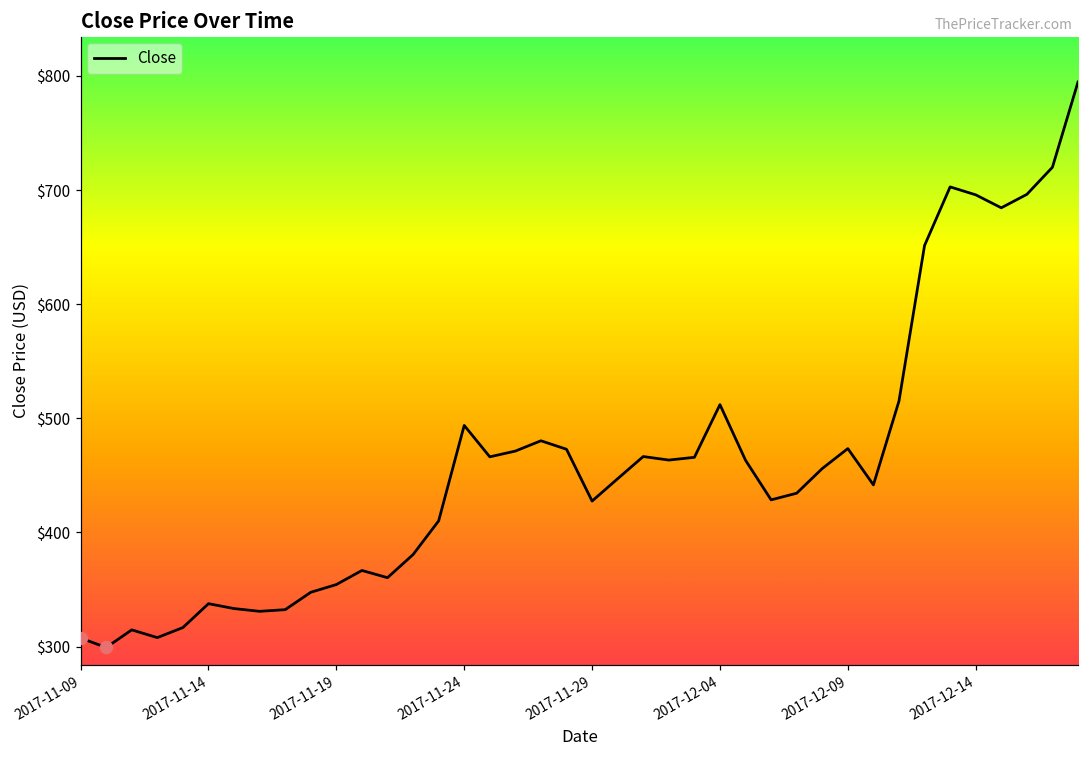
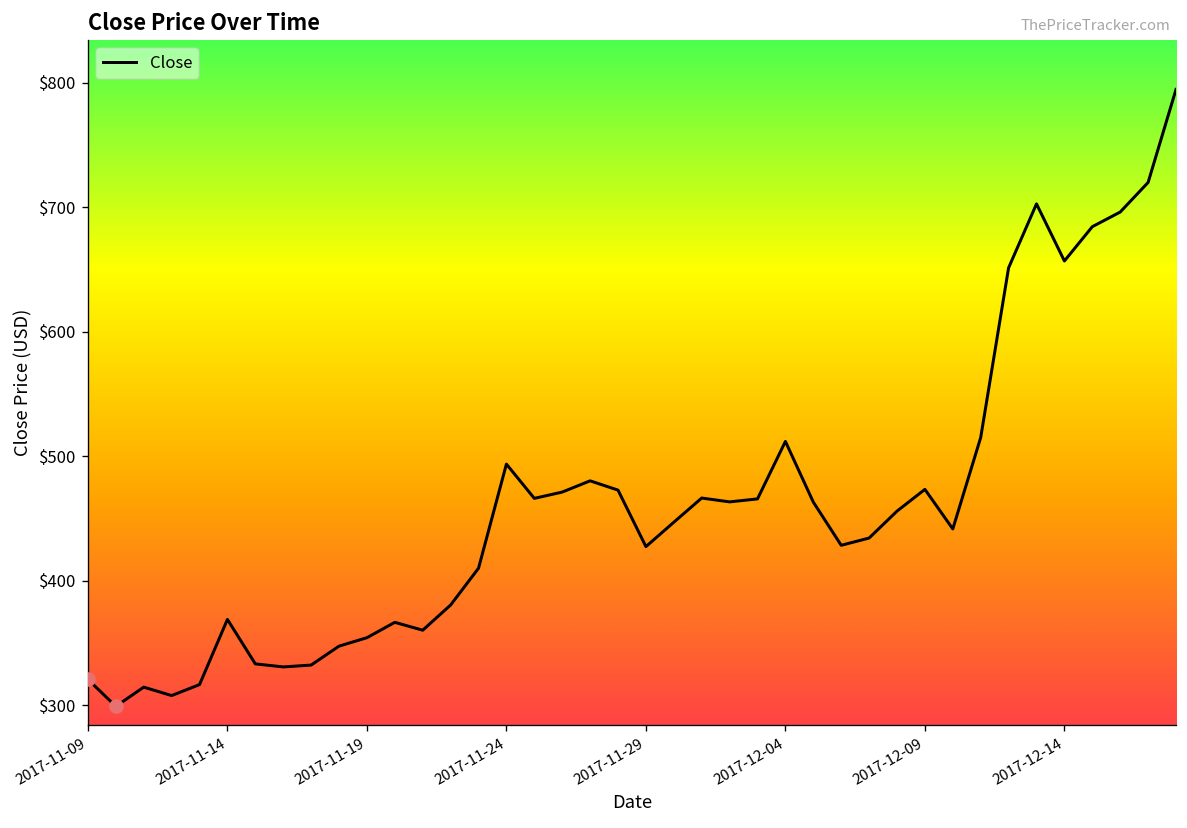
Close, 2017-11-09: $308 -> $321
Close, 2017-11-14: $338 -> $369
Close, 2017-12-14: $696 -> $657
